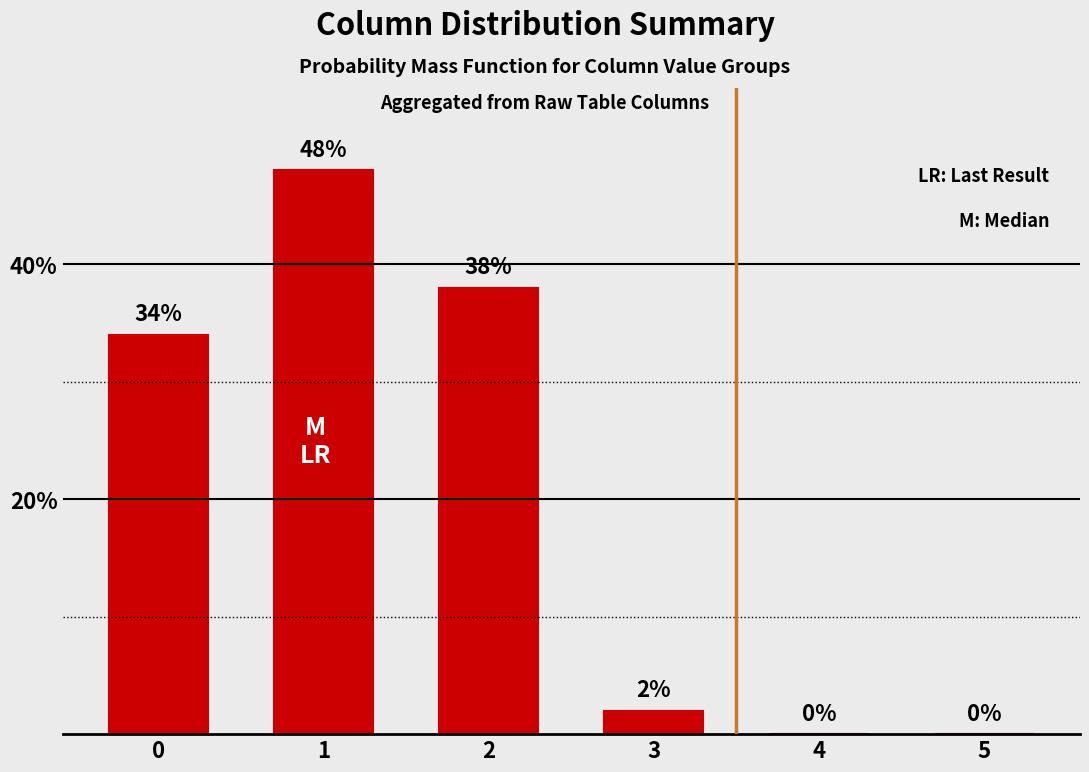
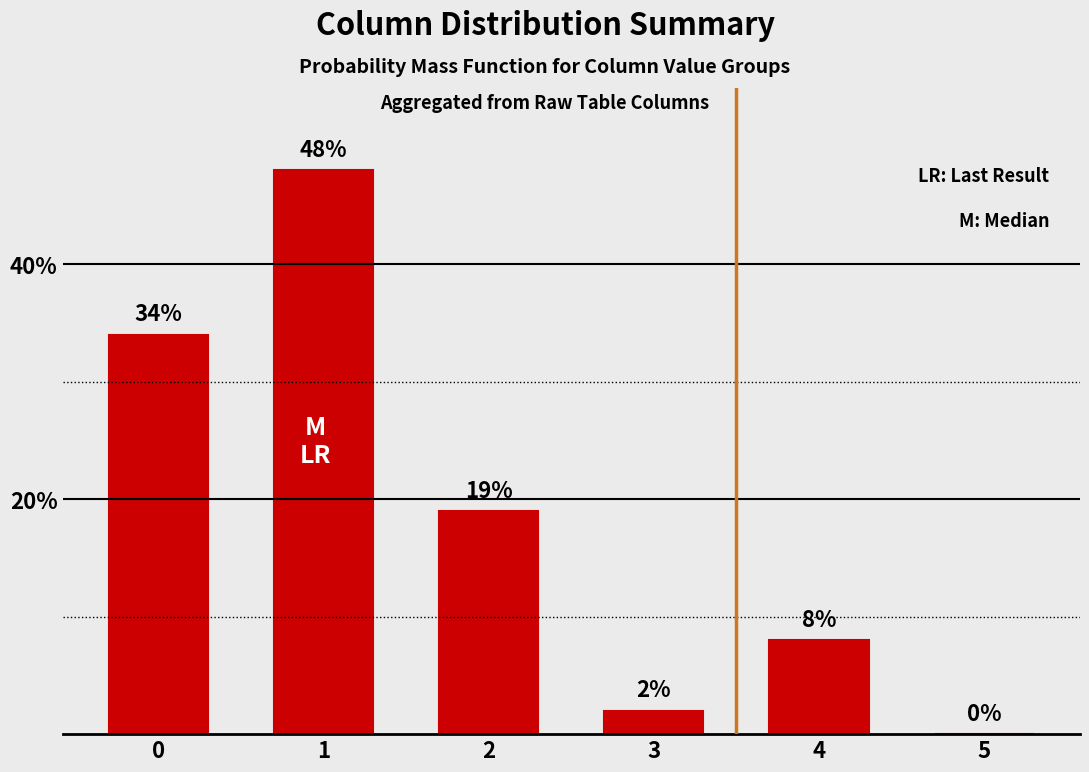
2: 38% -> 19%
4: 0% -> 8%
